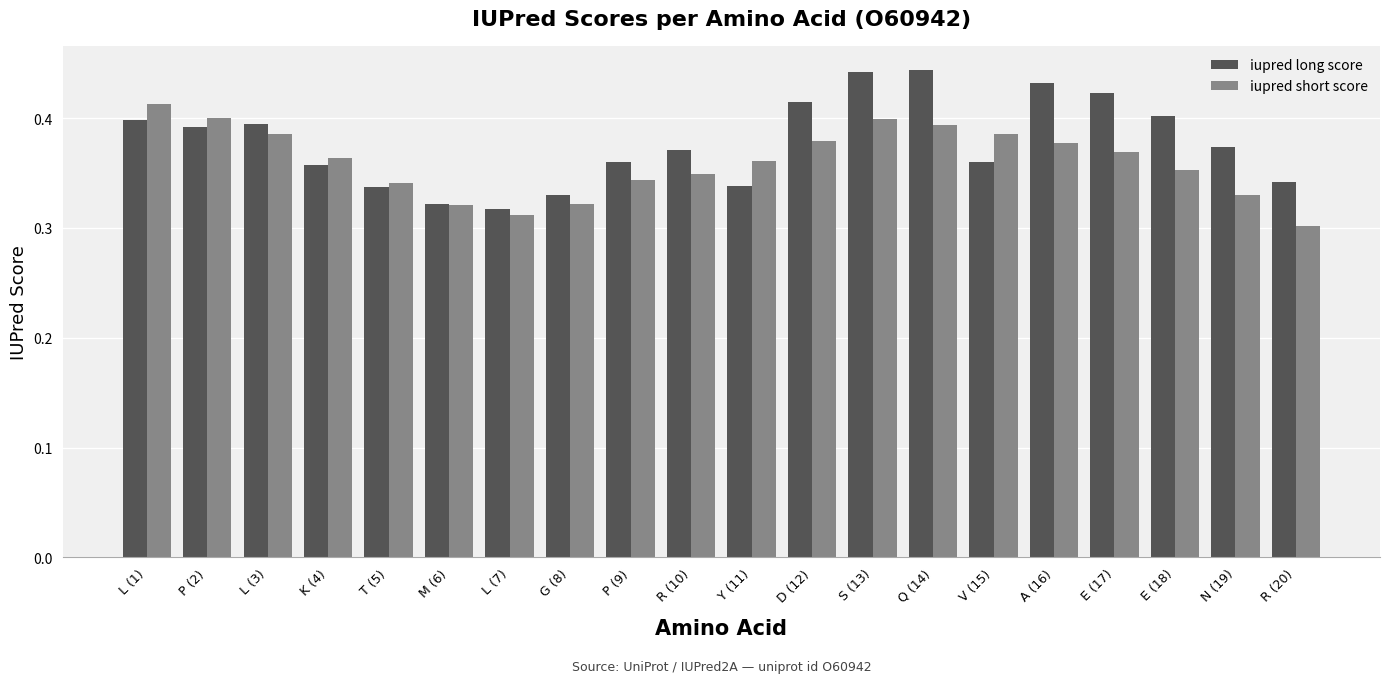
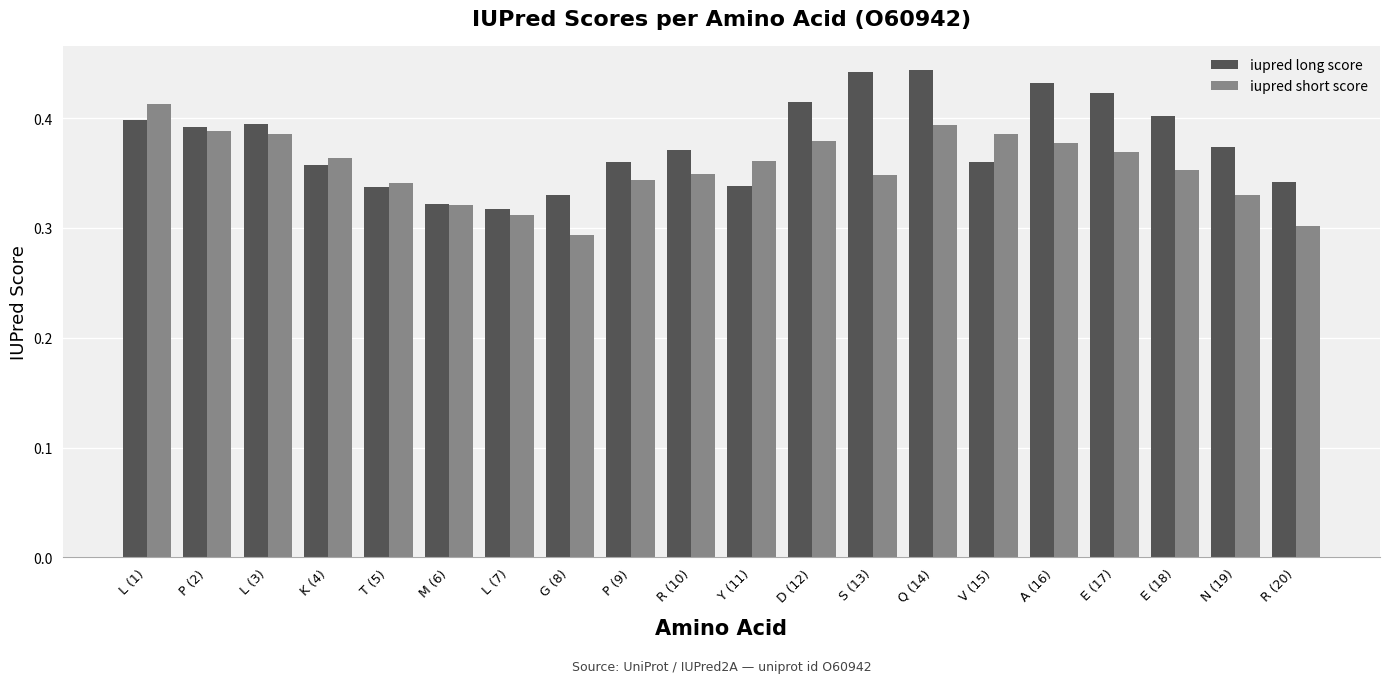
iupred short score, P (2): 0.400 -> 0.389
iupred short score, G (8): 0.322 -> 0.294
iupred short score, S (13): 0.399 -> 0.348
